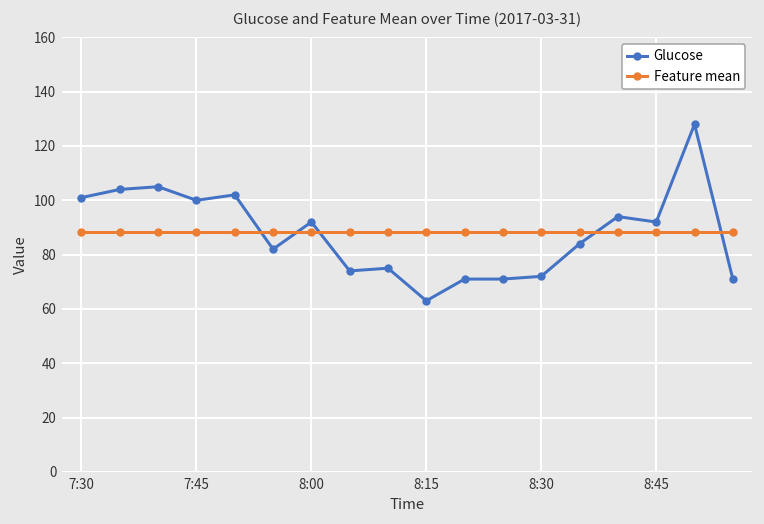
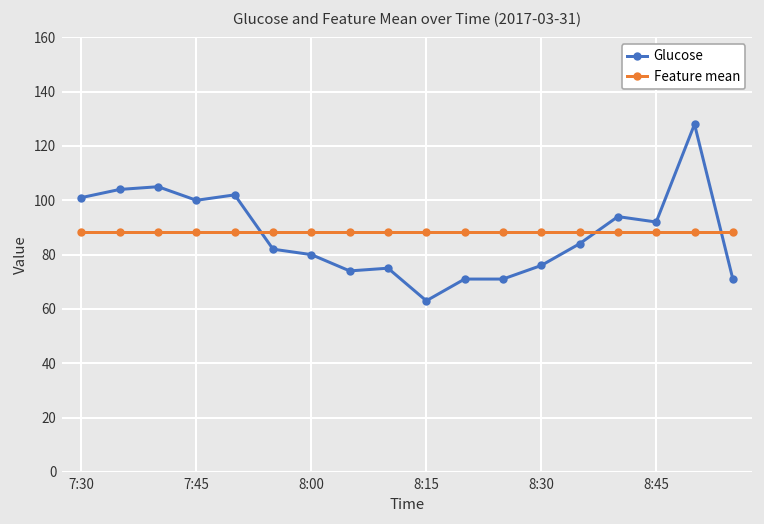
Glucose, 8:00: 92 -> 80
Glucose, 8:30: 72 -> 76
